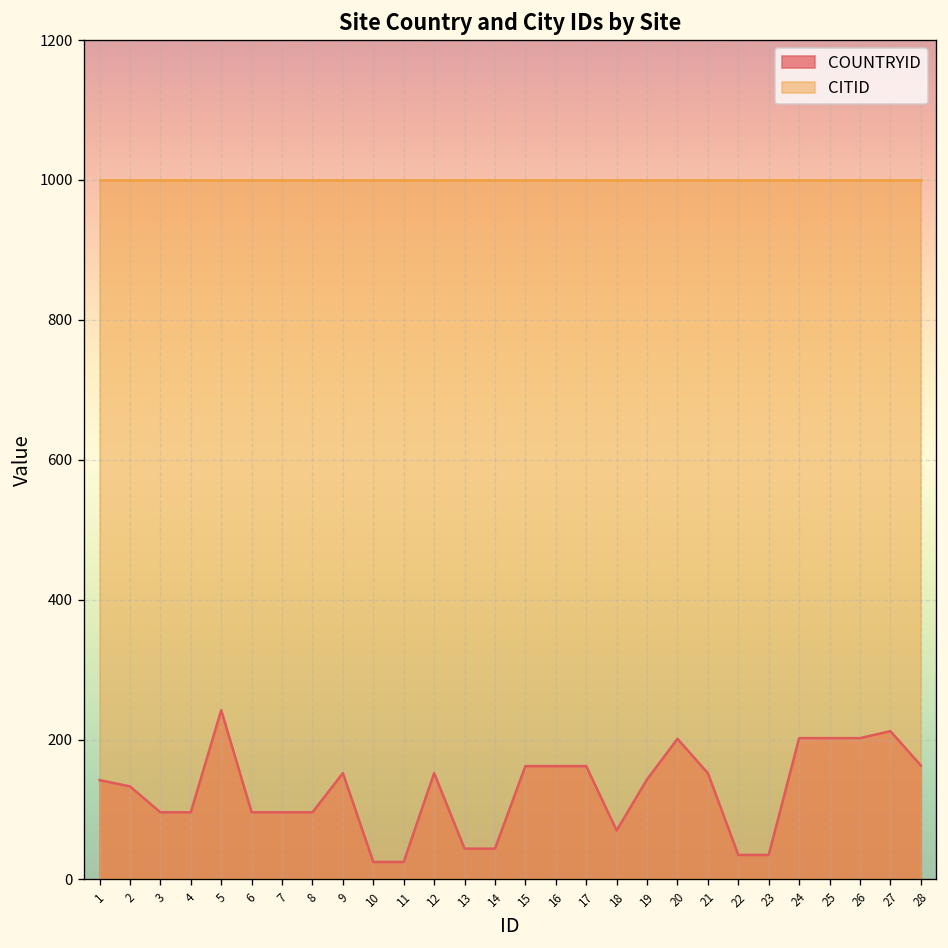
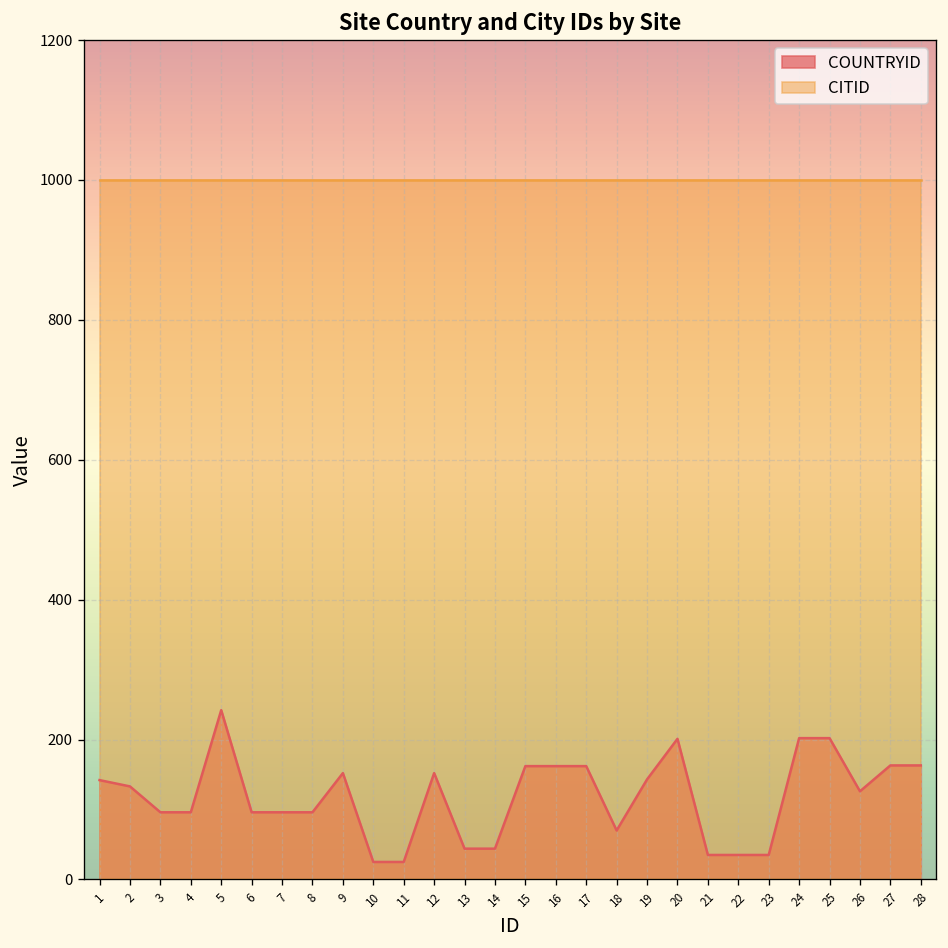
COUNTRYID, 21: 150 -> 40
COUNTRYID, 26: 200 -> 130
COUNTRYID, 27: 210 -> 160
